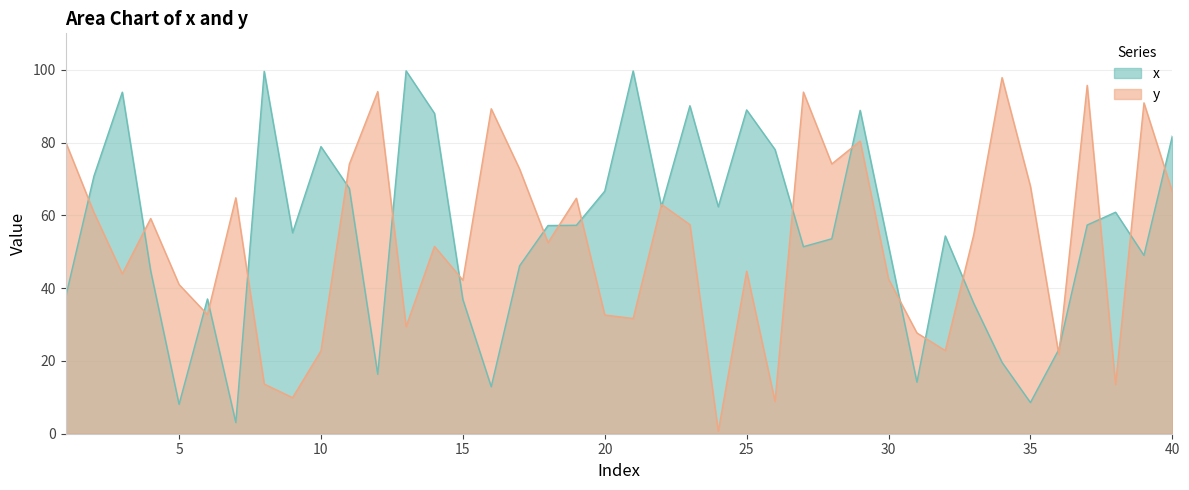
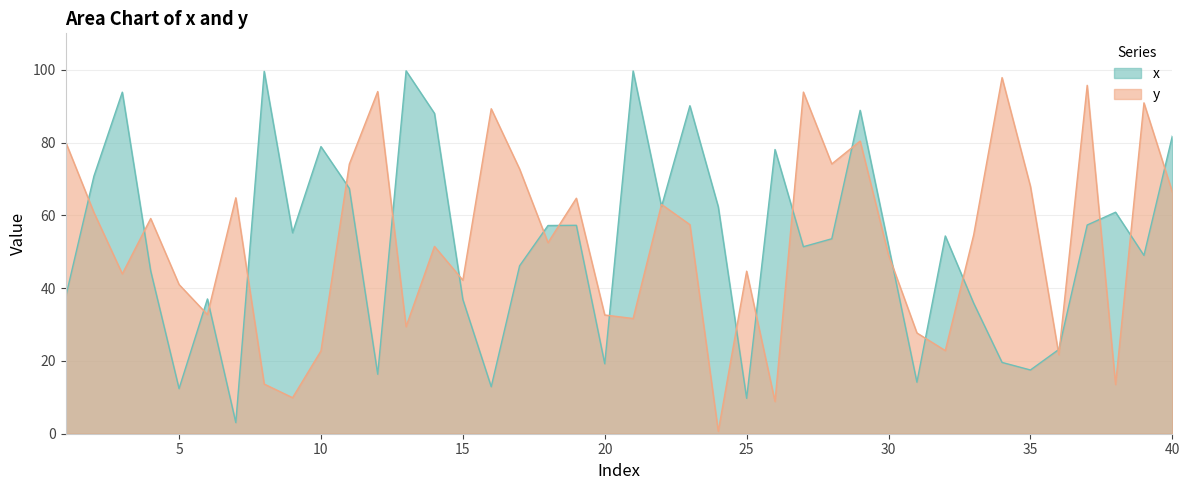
x, 5: 8 -> 12
x, 20: 67 -> 19
x, 25: 89 -> 10
y, 30: 42 -> 49
x, 35: 9 -> 18
